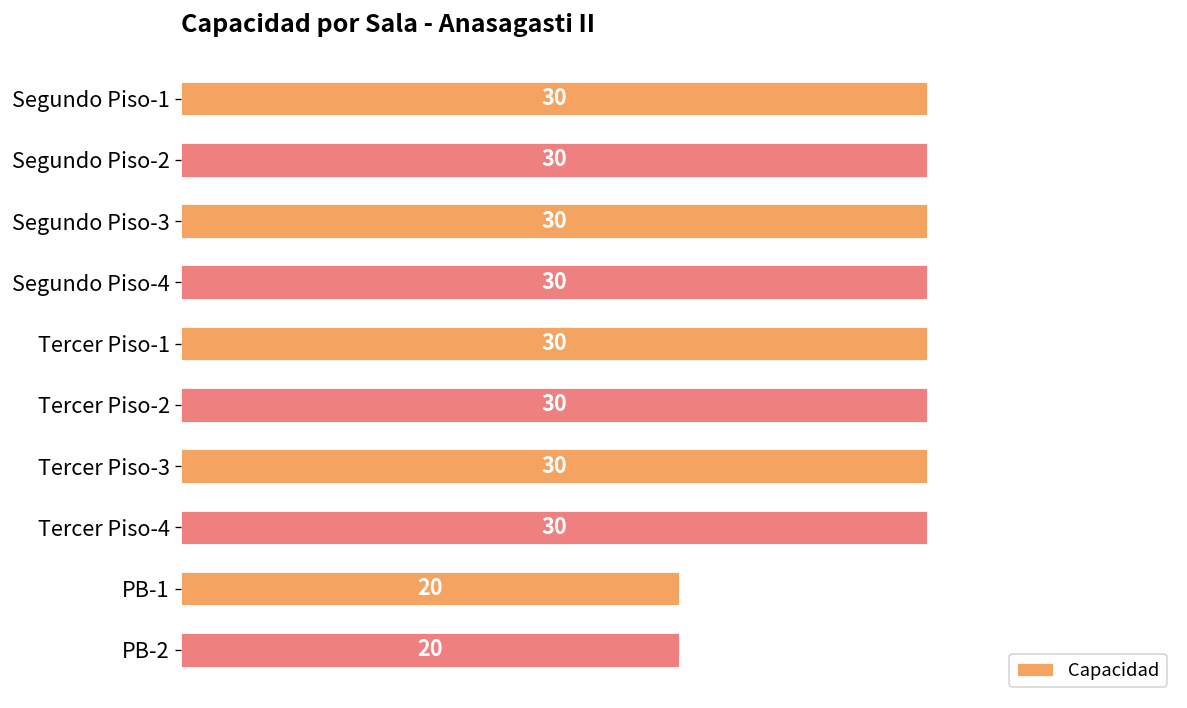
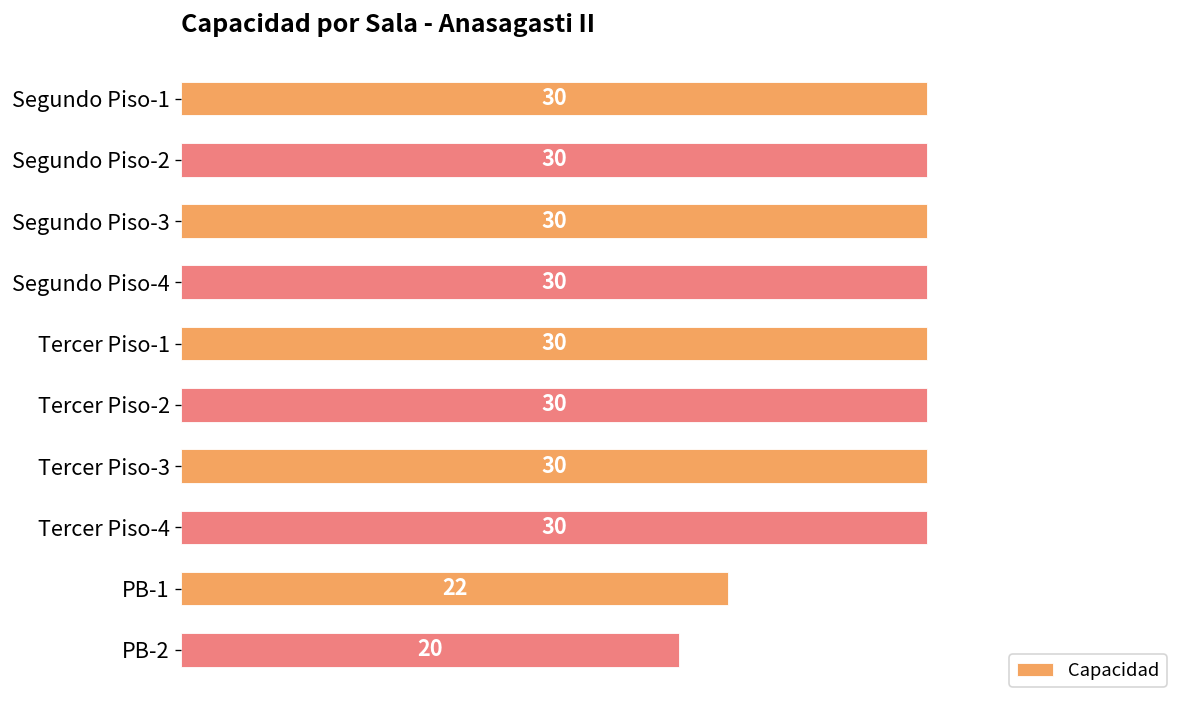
PB-1: 20 -> 22
